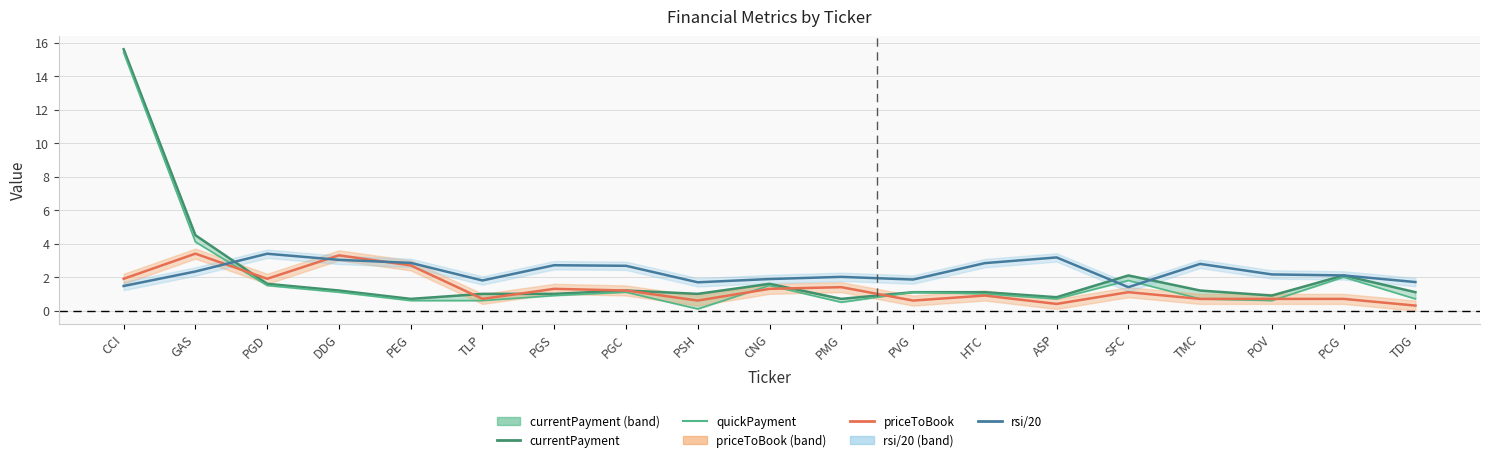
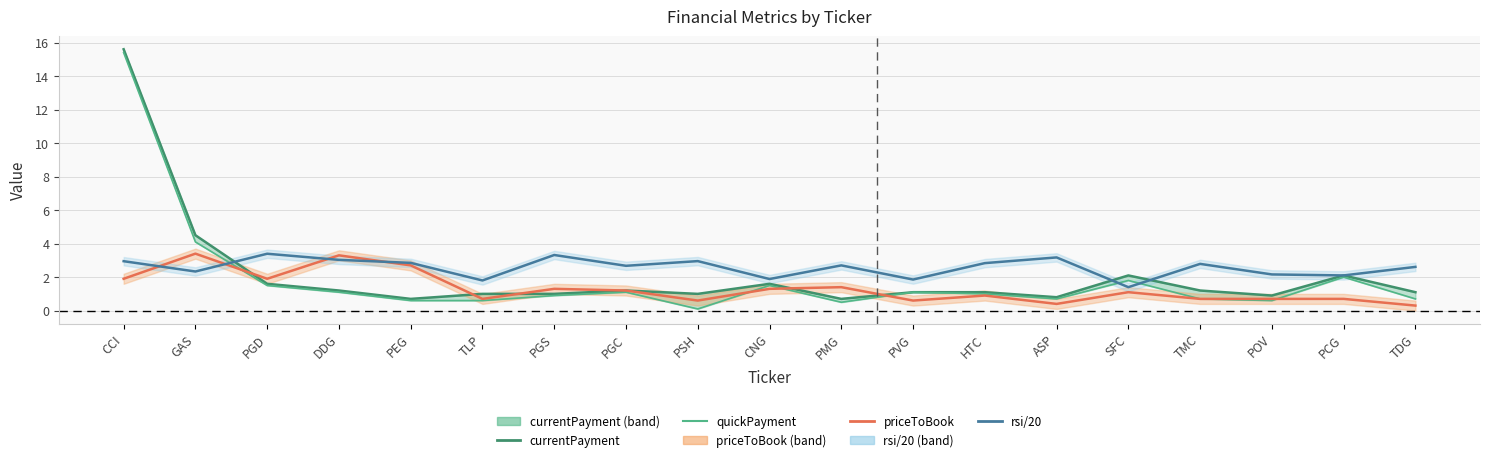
rsi/20, CCI: 1.5 -> 3.0
rsi/20, PGS: 2.7 -> 3.3
rsi/20, PSH: 1.7 -> 3.0
rsi/20, PMG: 2.0 -> 2.7
rsi/20, TDG: 1.7 -> 2.6
